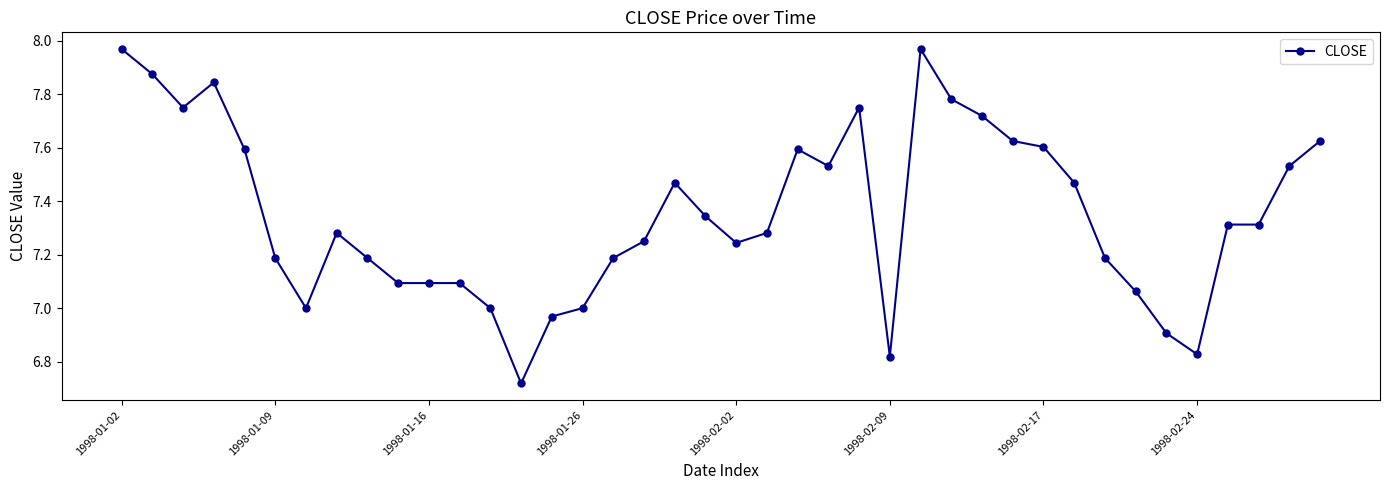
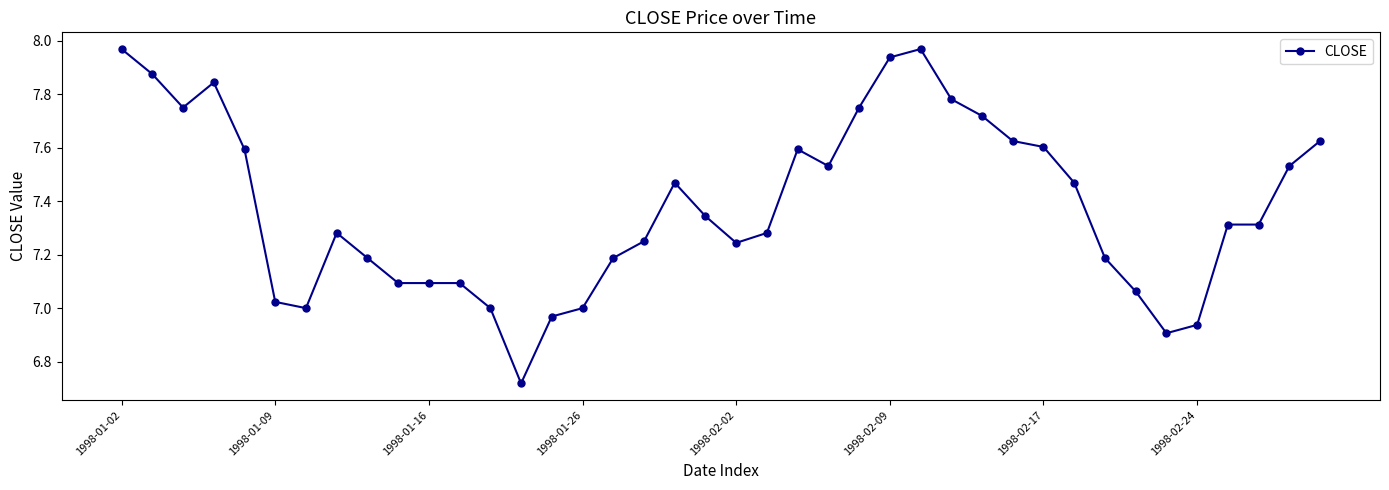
1998-01-09: 7.19 -> 7.02
1998-02-09: 6.82 -> 7.94
1998-02-24: 6.83 -> 6.94
